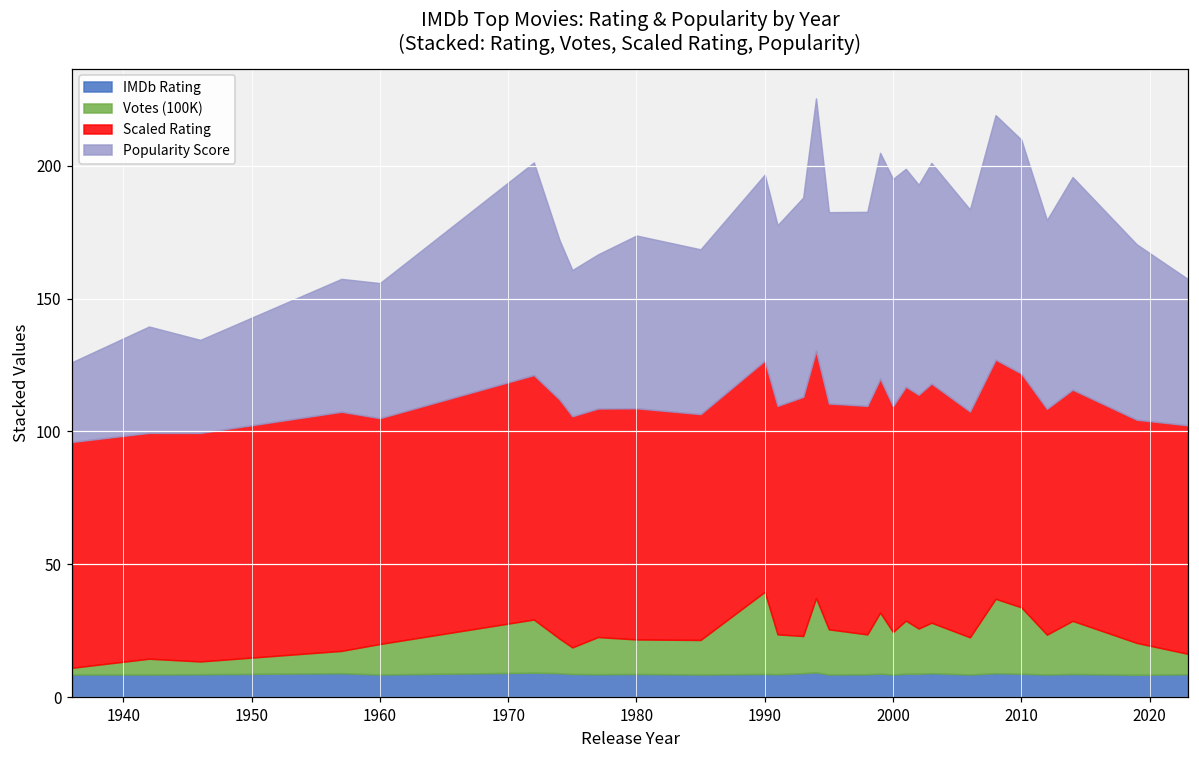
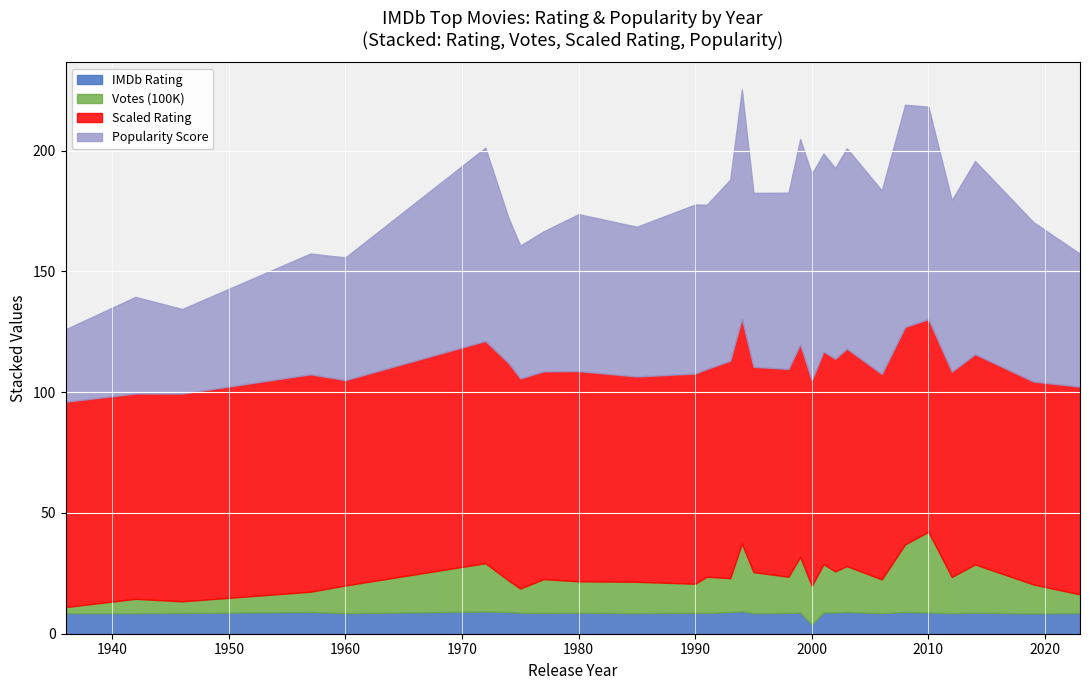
Votes (100K), 1990: 31 -> 12
IMDb Rating, 2000: 9 -> 4
Votes (100K), 2010: 25 -> 33
